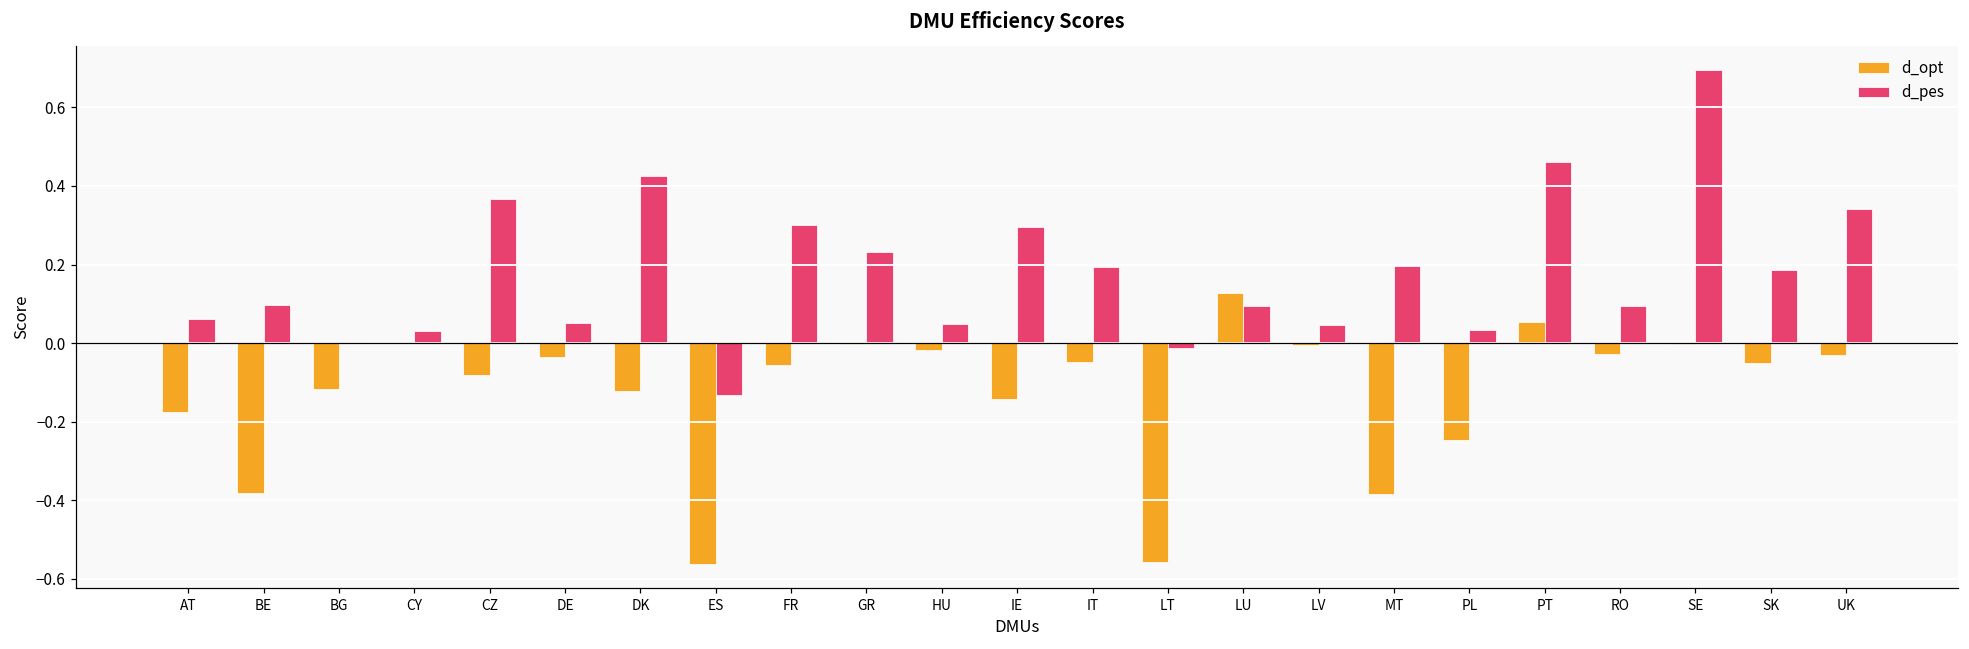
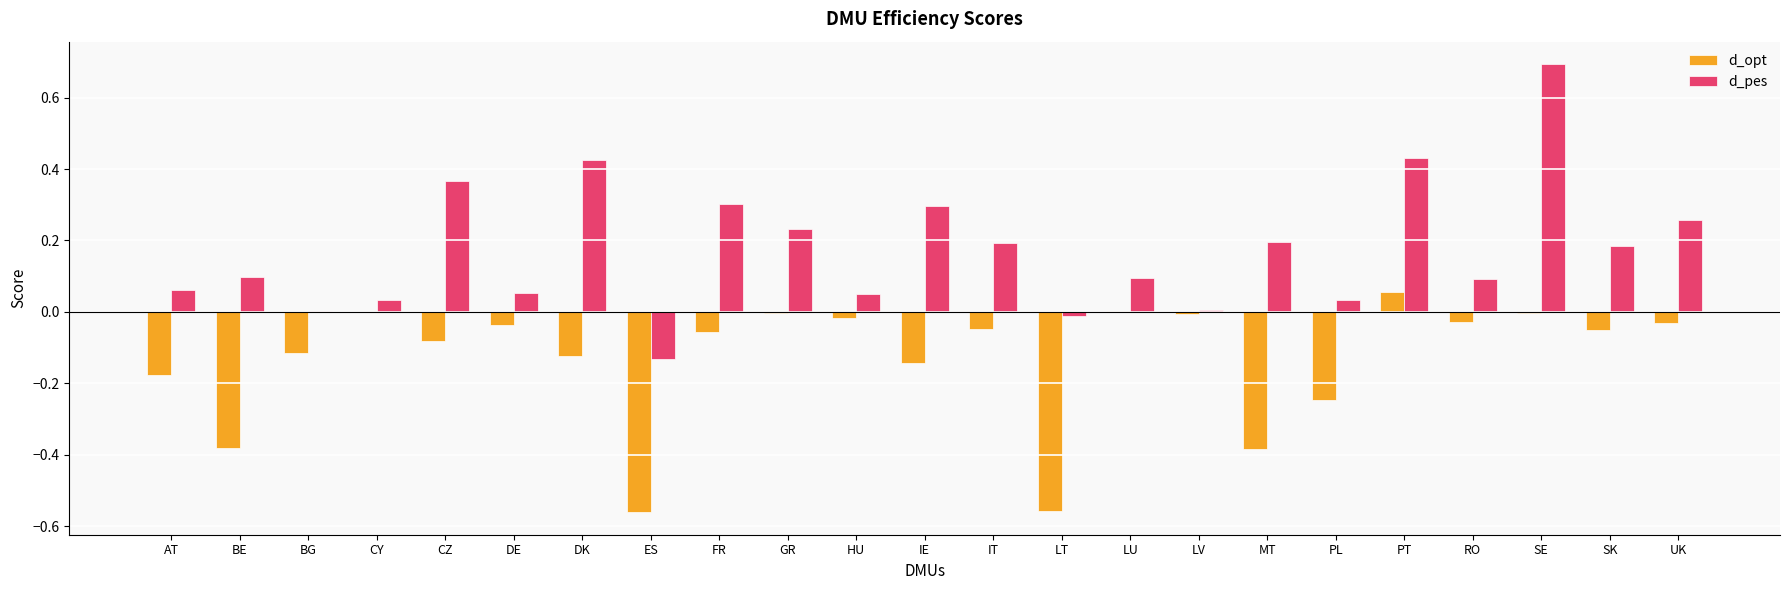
d_opt, LU: 0.13 -> 0.00
d_pes, LV: 0.05 -> 0.00
d_pes, PT: 0.46 -> 0.43
d_pes, UK: 0.34 -> 0.26
